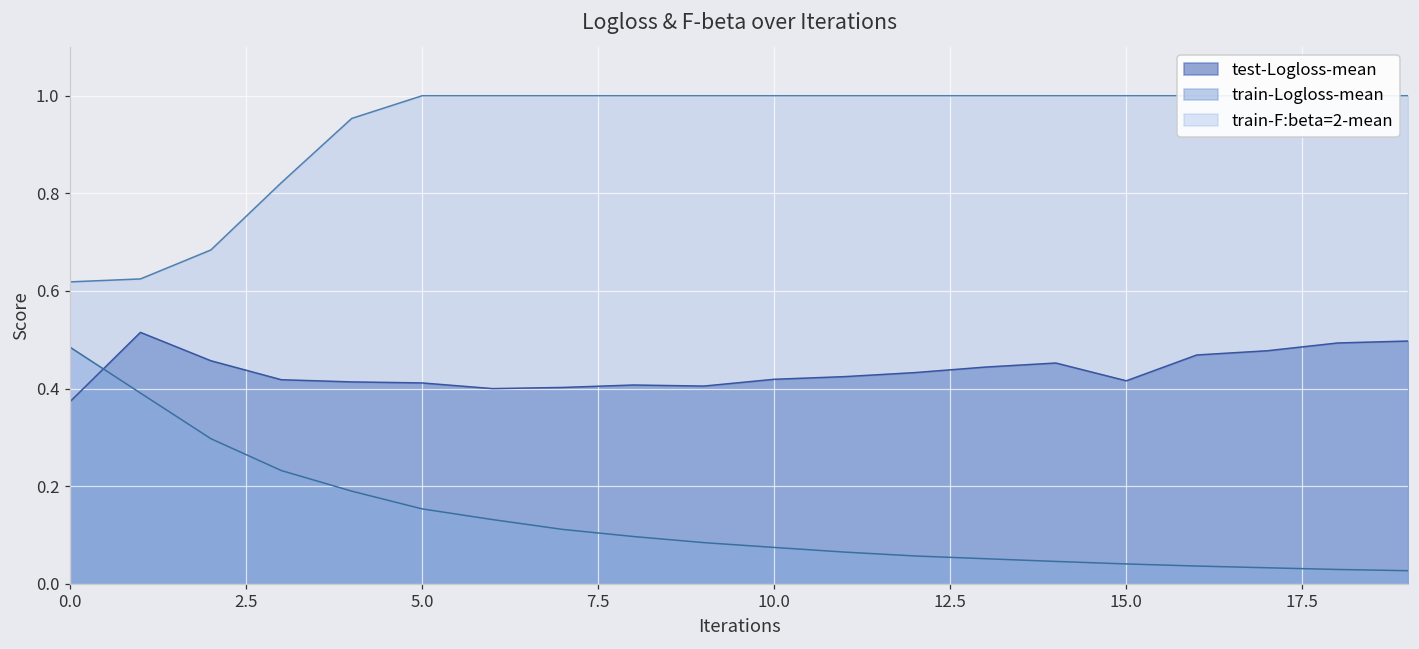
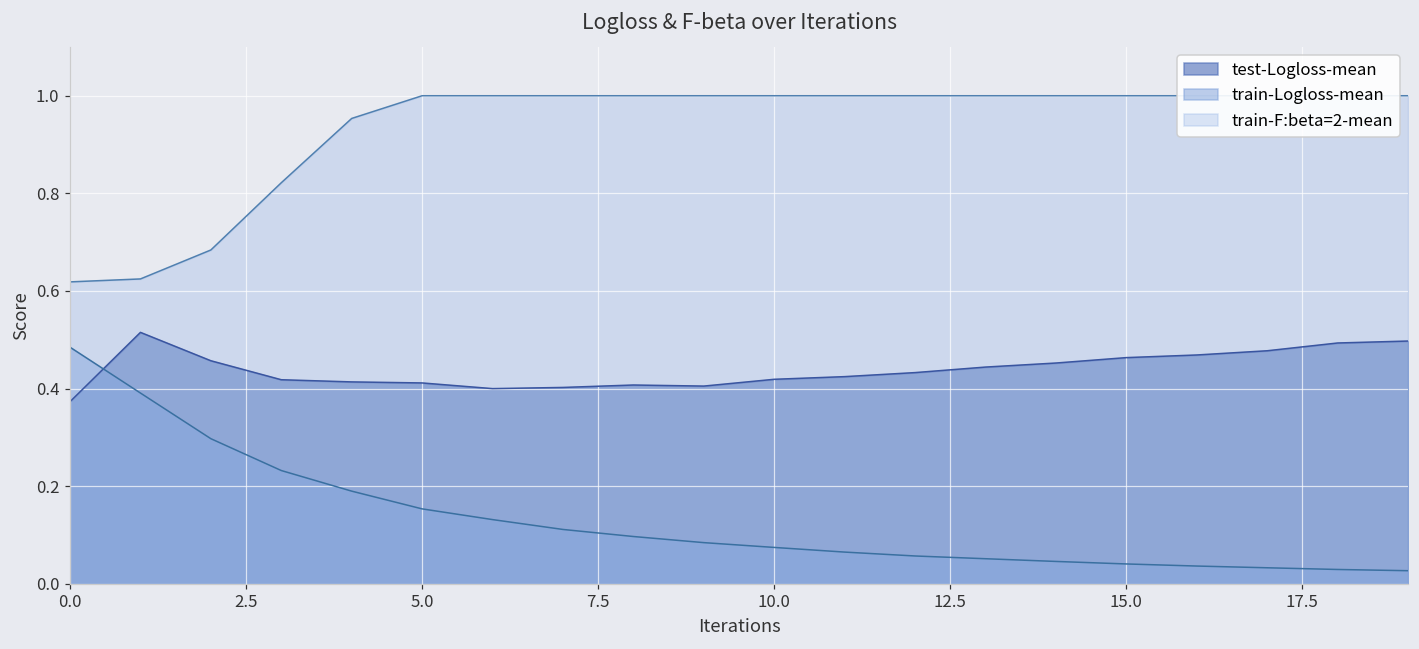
test-Logloss-mean, 15.0: 0.42 -> 0.46
